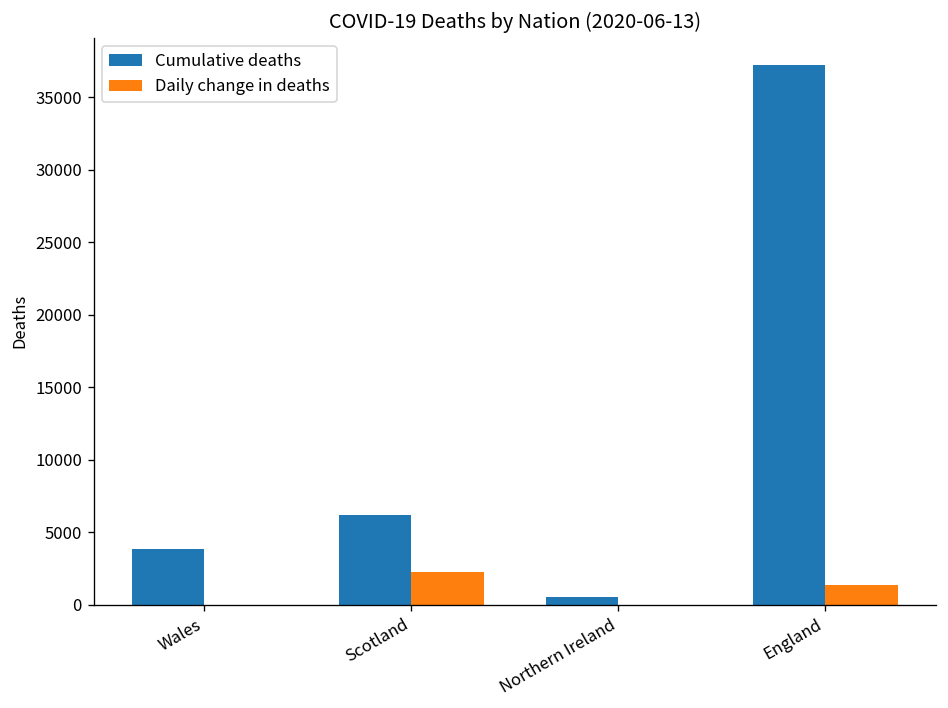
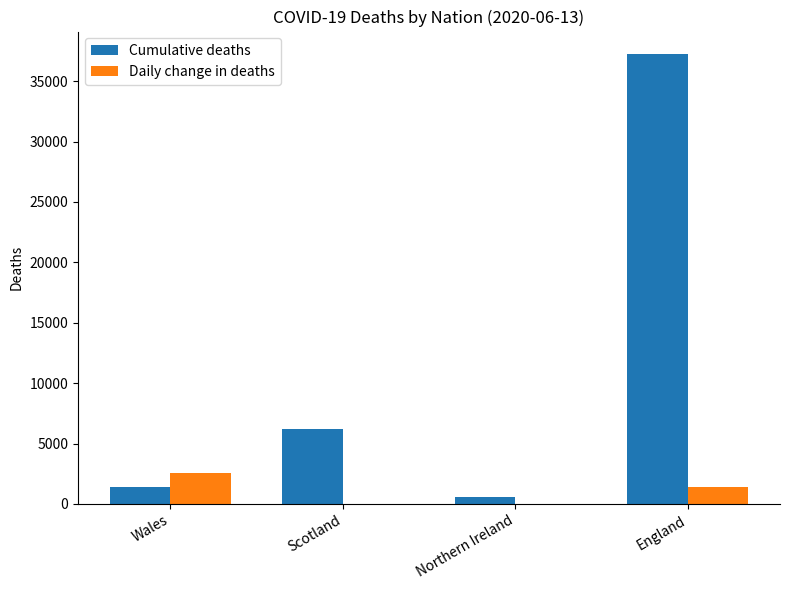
Cumulative deaths, Wales: 3800 -> 1400
Daily change in deaths, Wales: 0 -> 2500
Daily change in deaths, Scotland: 2200 -> 0
